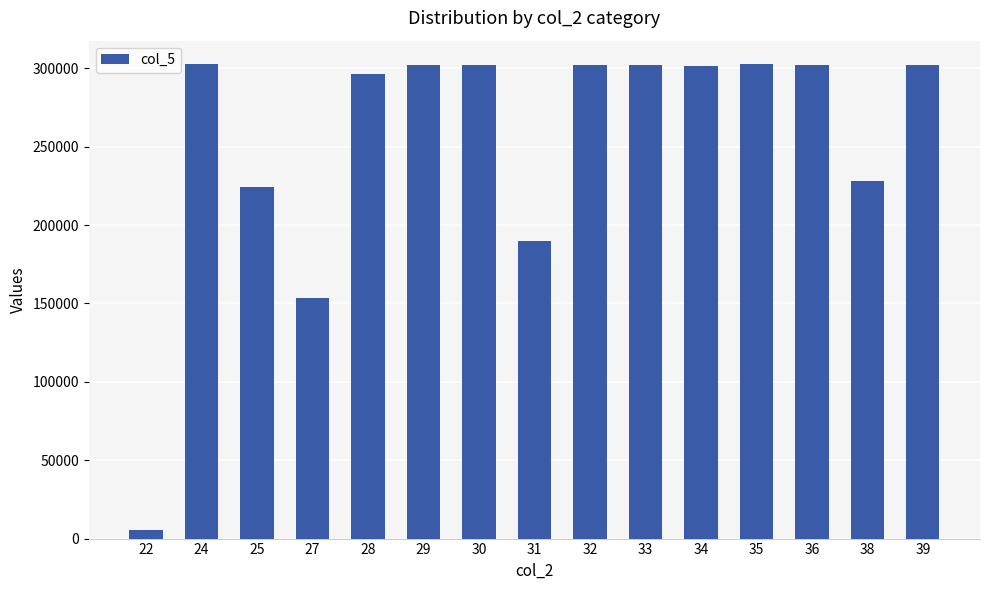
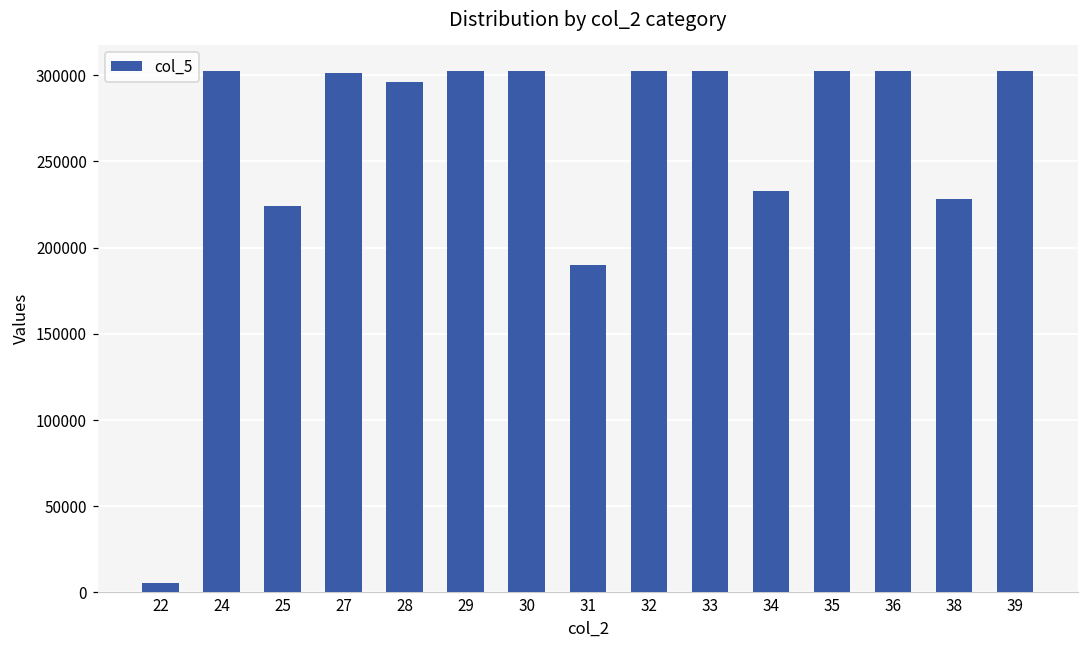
27: 154000 -> 302000
34: 302000 -> 233000
